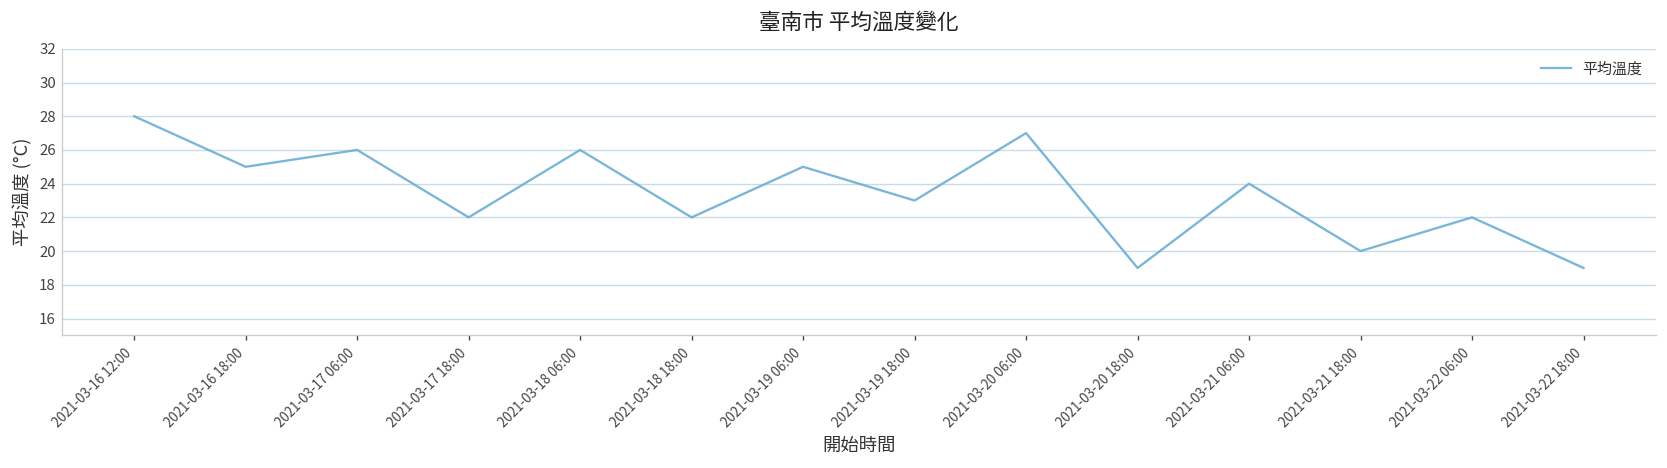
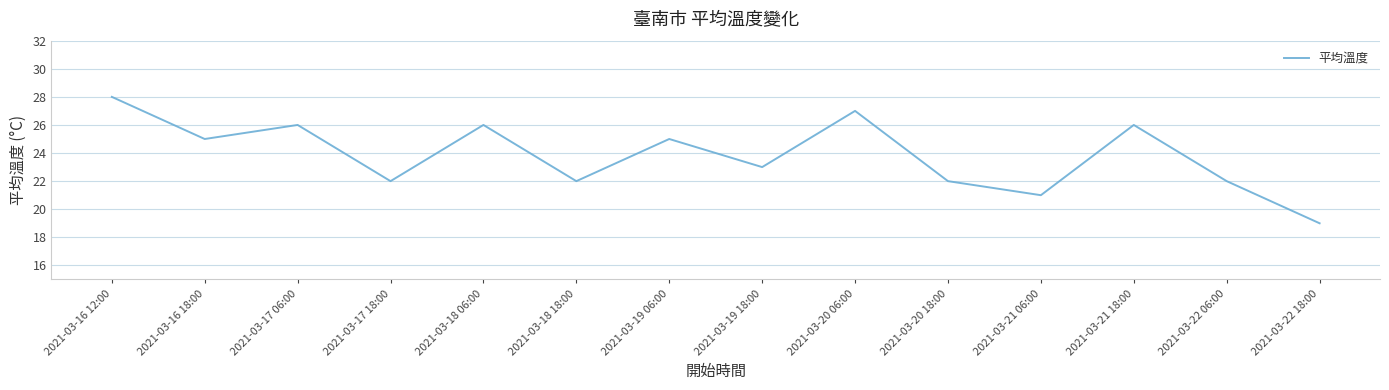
2021-03-20 18:00: 19 -> 22
2021-03-21 06:00: 24 -> 21
2021-03-21 18:00: 20 -> 26
